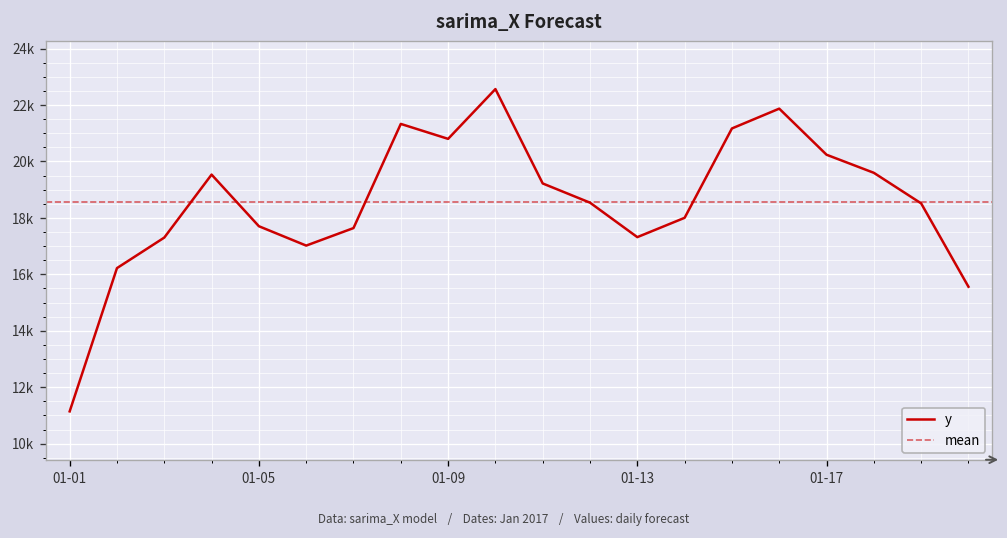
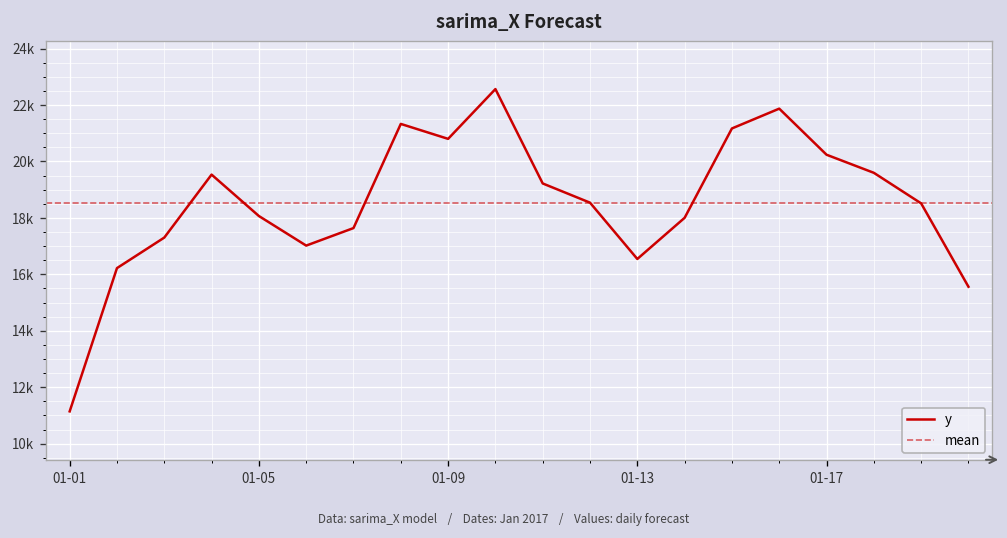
01-05: 17700 -> 18100
01-13: 17300 -> 16500
